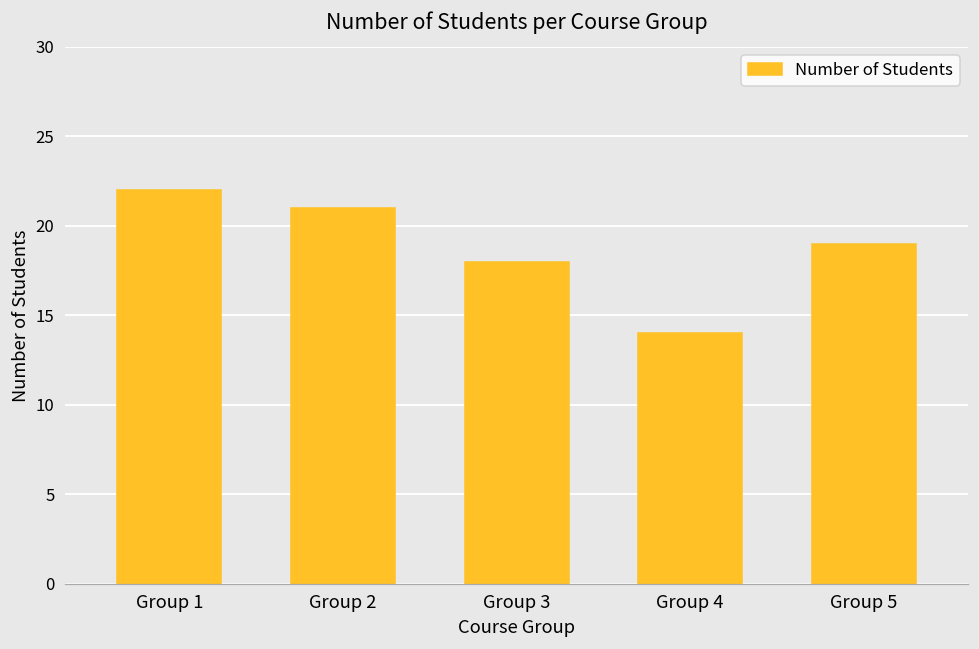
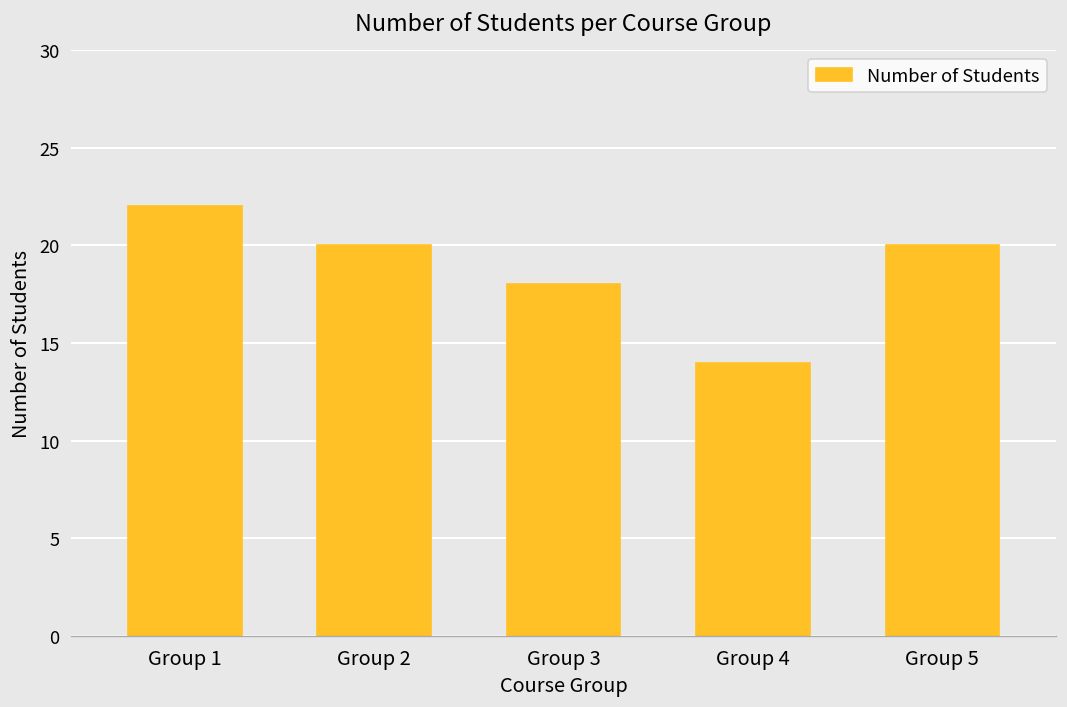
Group 2: 21 -> 20
Group 5: 19 -> 20
